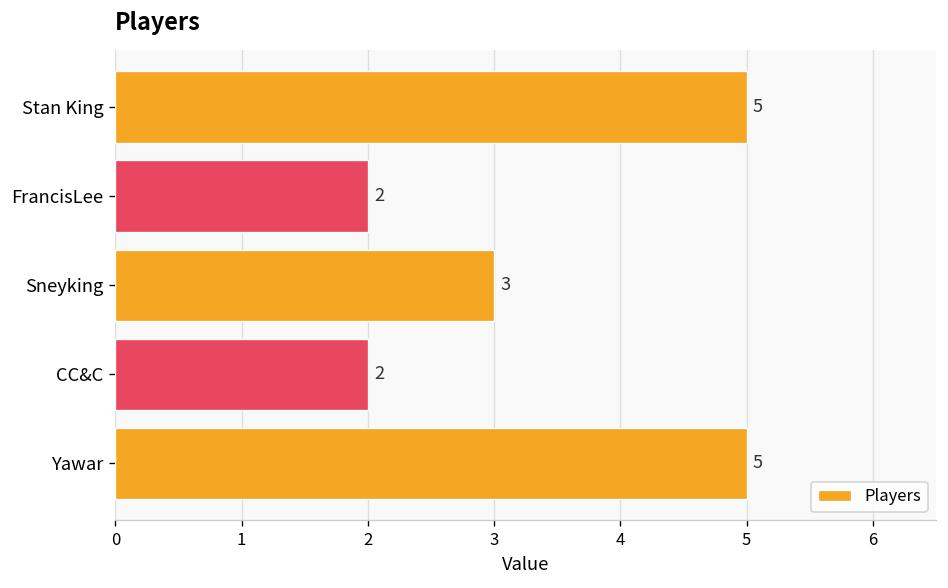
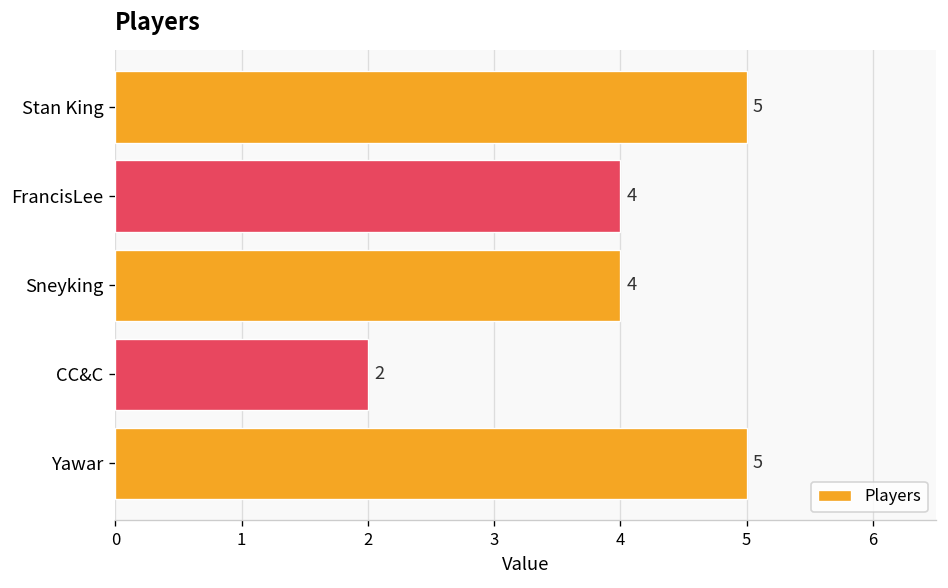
FrancisLee: 2 -> 4
Sneyking: 3 -> 4
